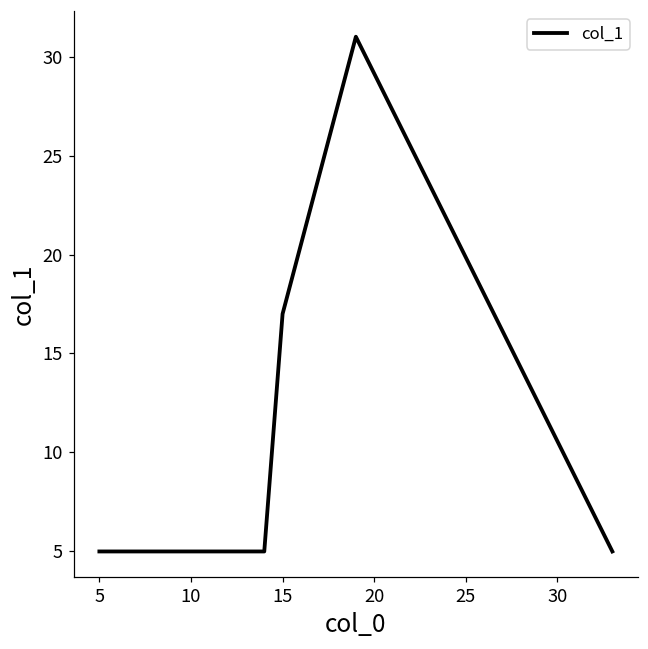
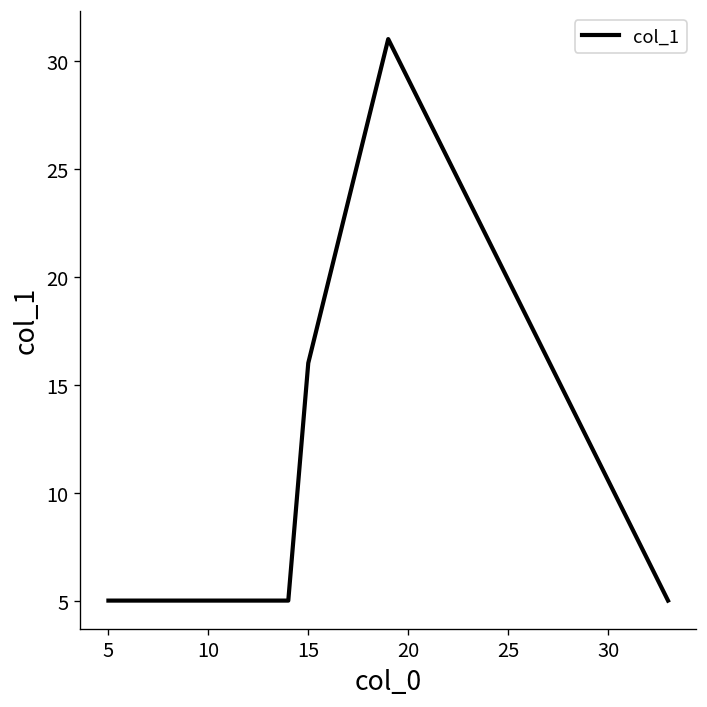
15: 17 -> 16
